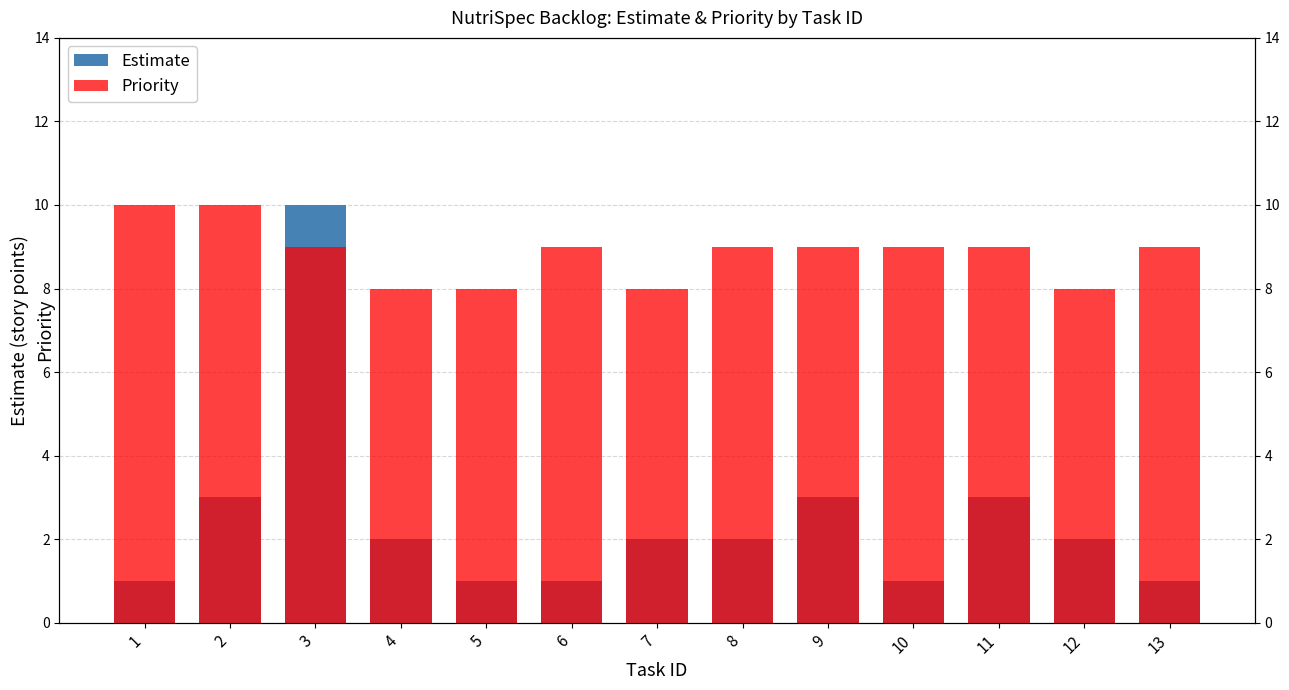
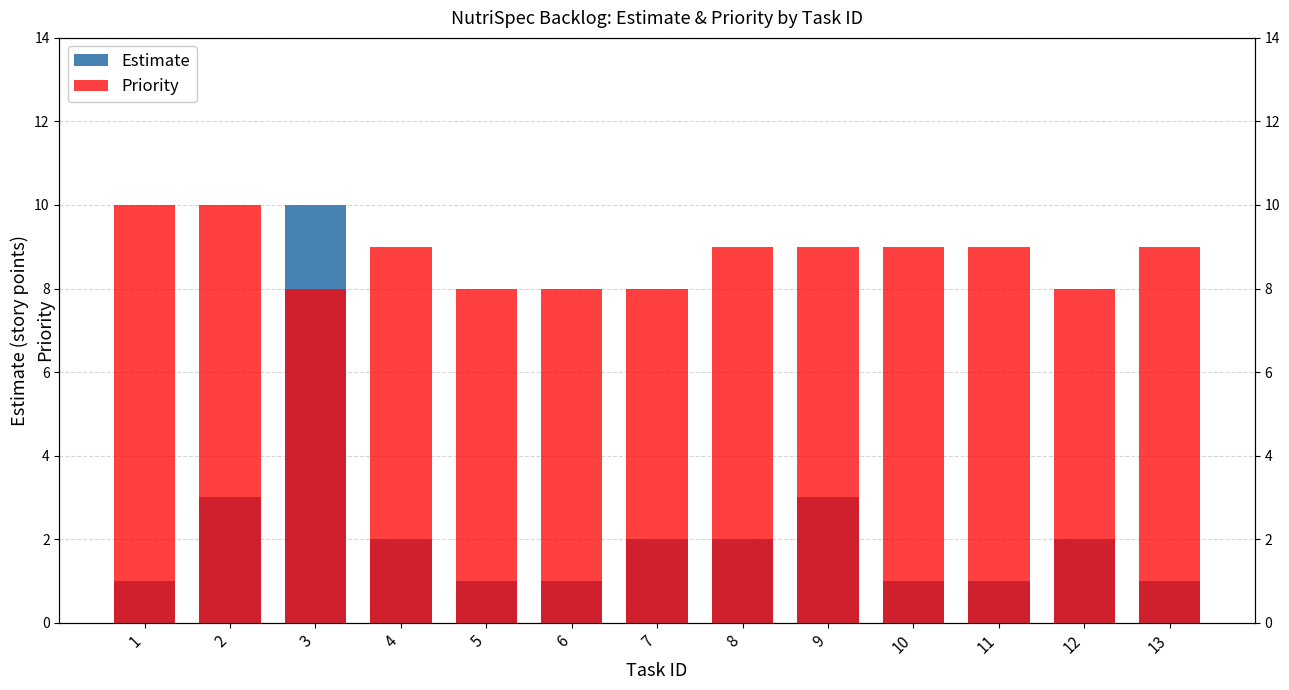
Estimate, 11: 3 -> 1
Priority, 3: 9 -> 8
Priority, 4: 8 -> 9
Priority, 6: 9 -> 8
